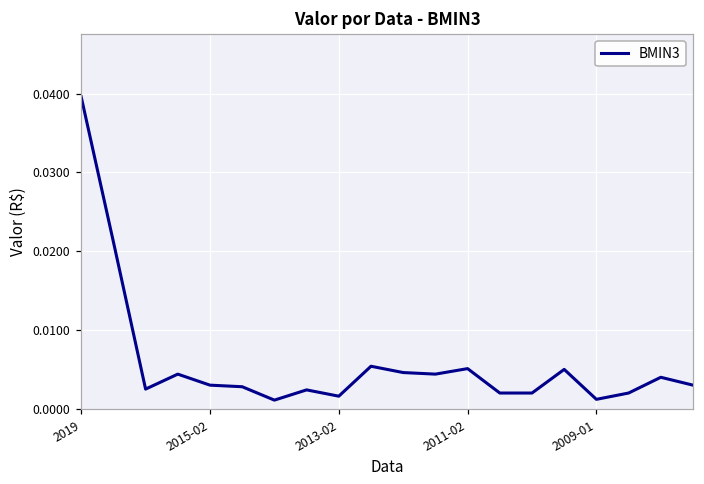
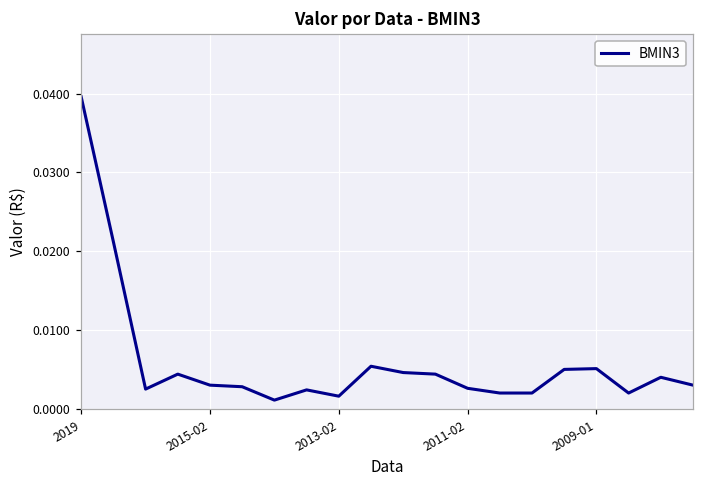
2011-02: 0.005 -> 0.003
2009-01: 0.001 -> 0.005
